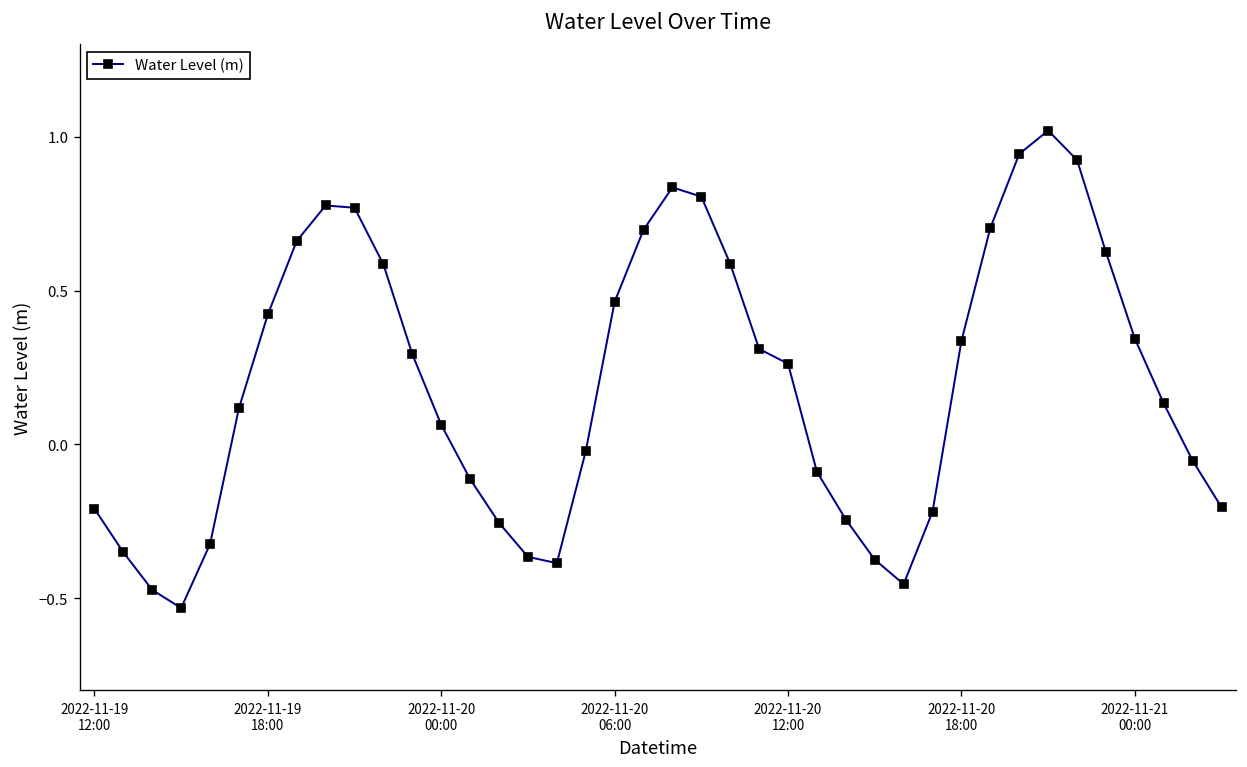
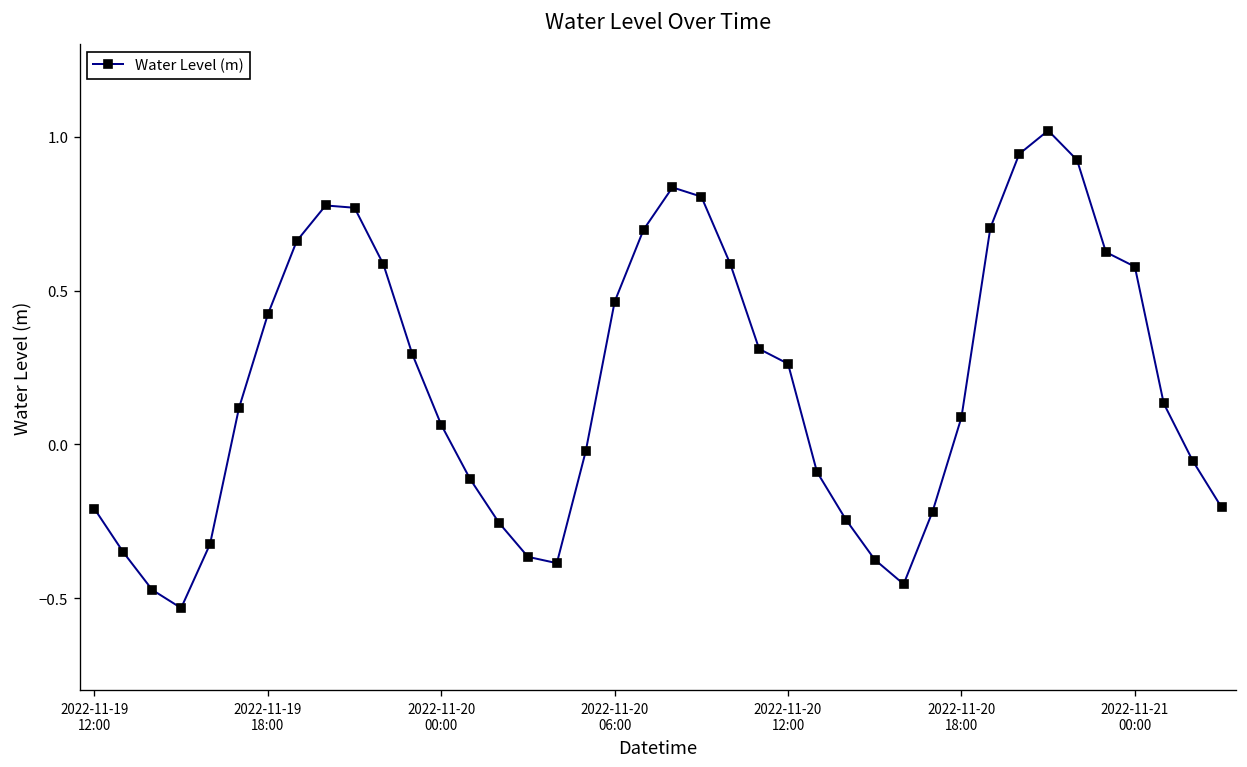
2022-11-20 18:00: 0.34 -> 0.09
2022-11-21 00:00: 0.34 -> 0.58
